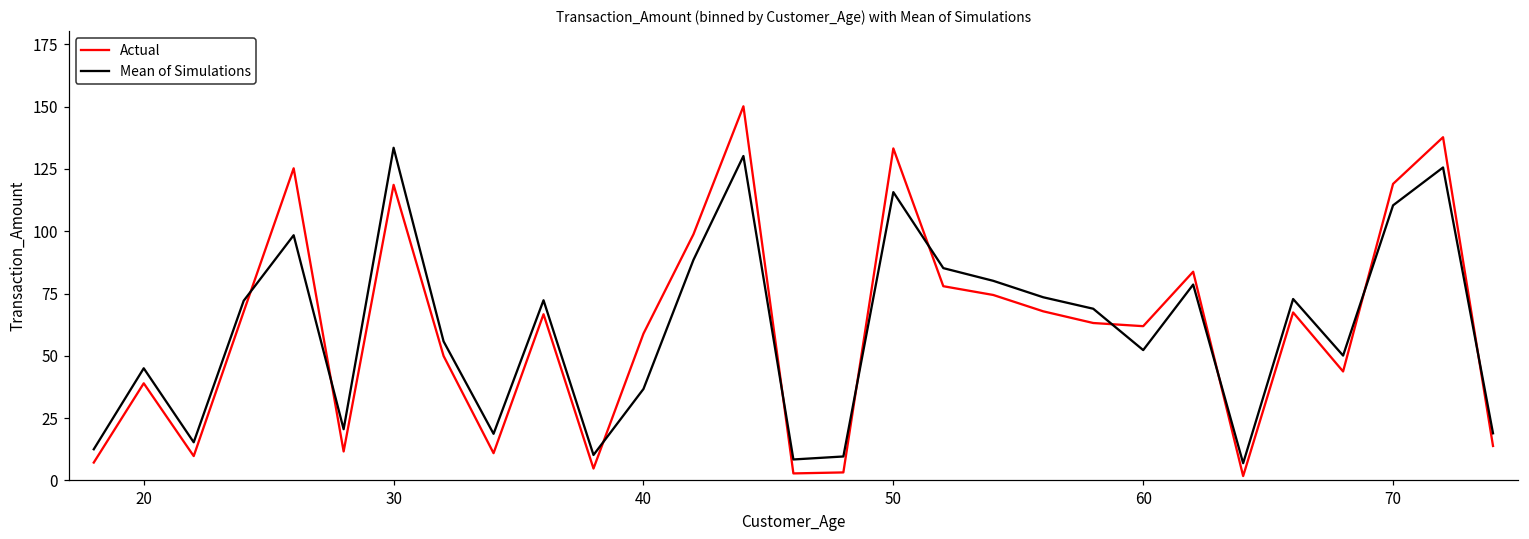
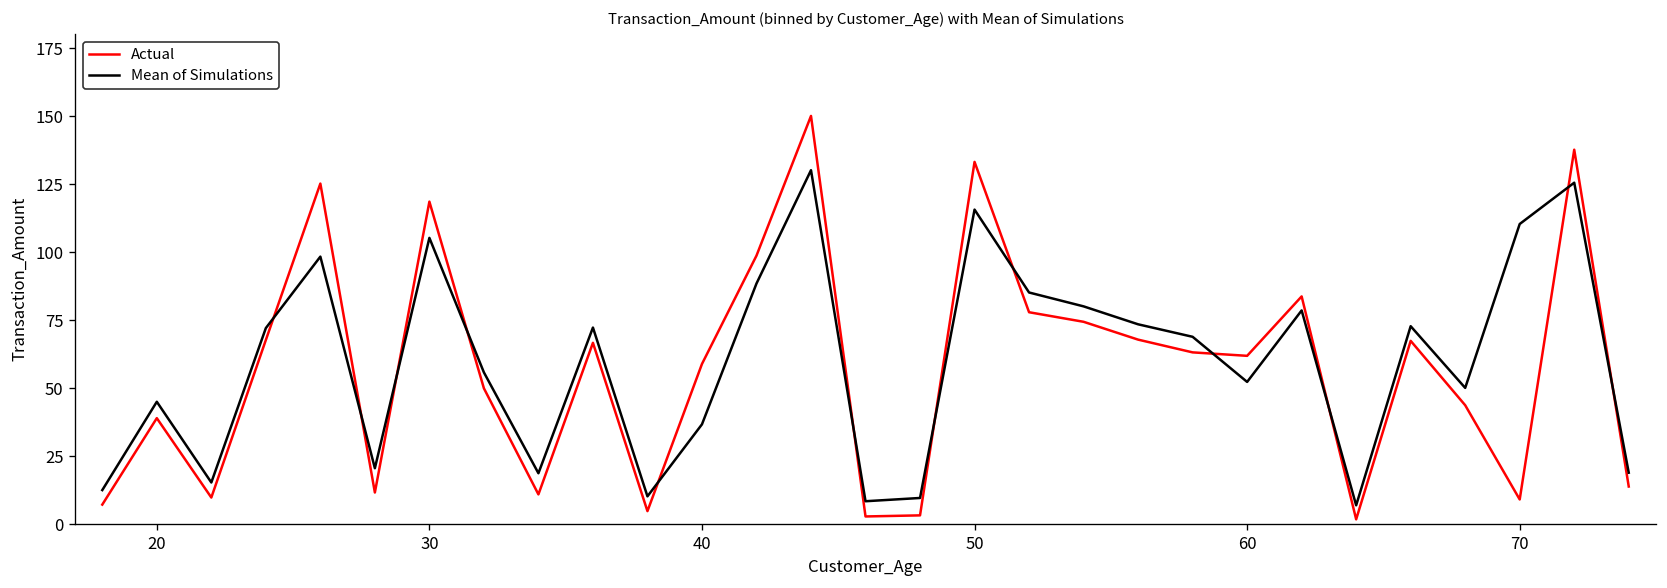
Mean of Simulations, 30: 134 -> 105
Actual, 70: 119 -> 9
